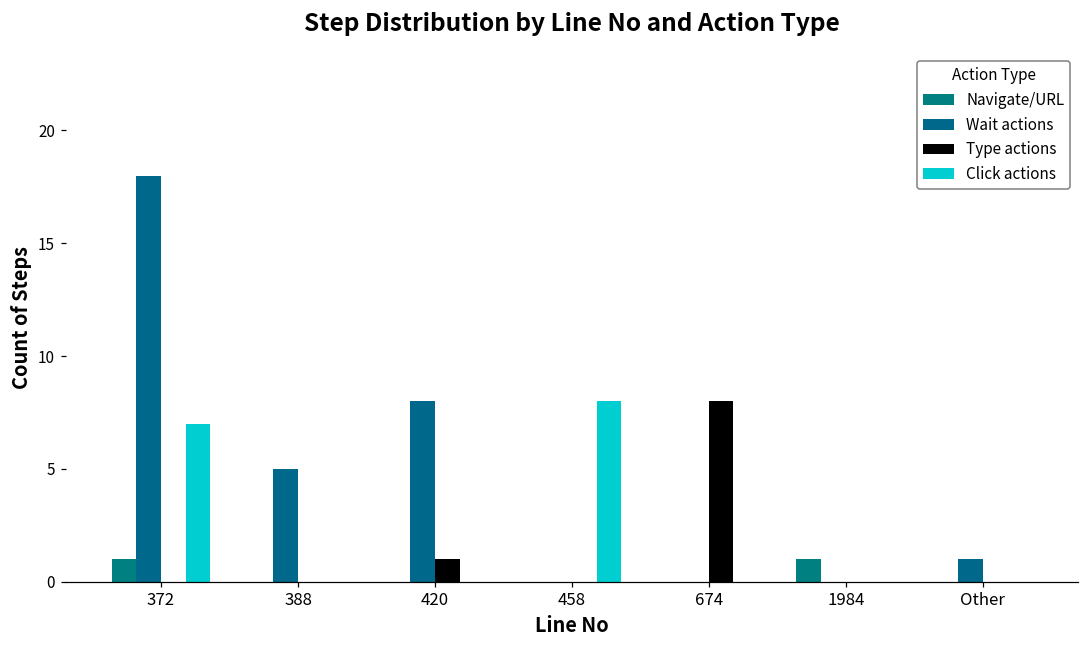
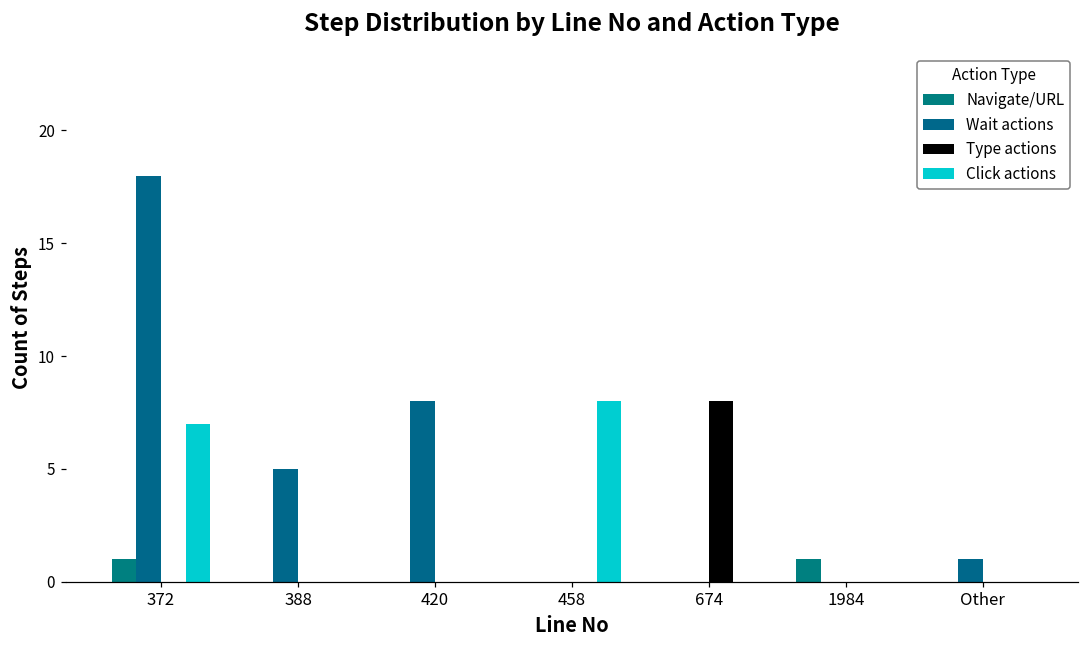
Type actions, 420: 1 -> 0
